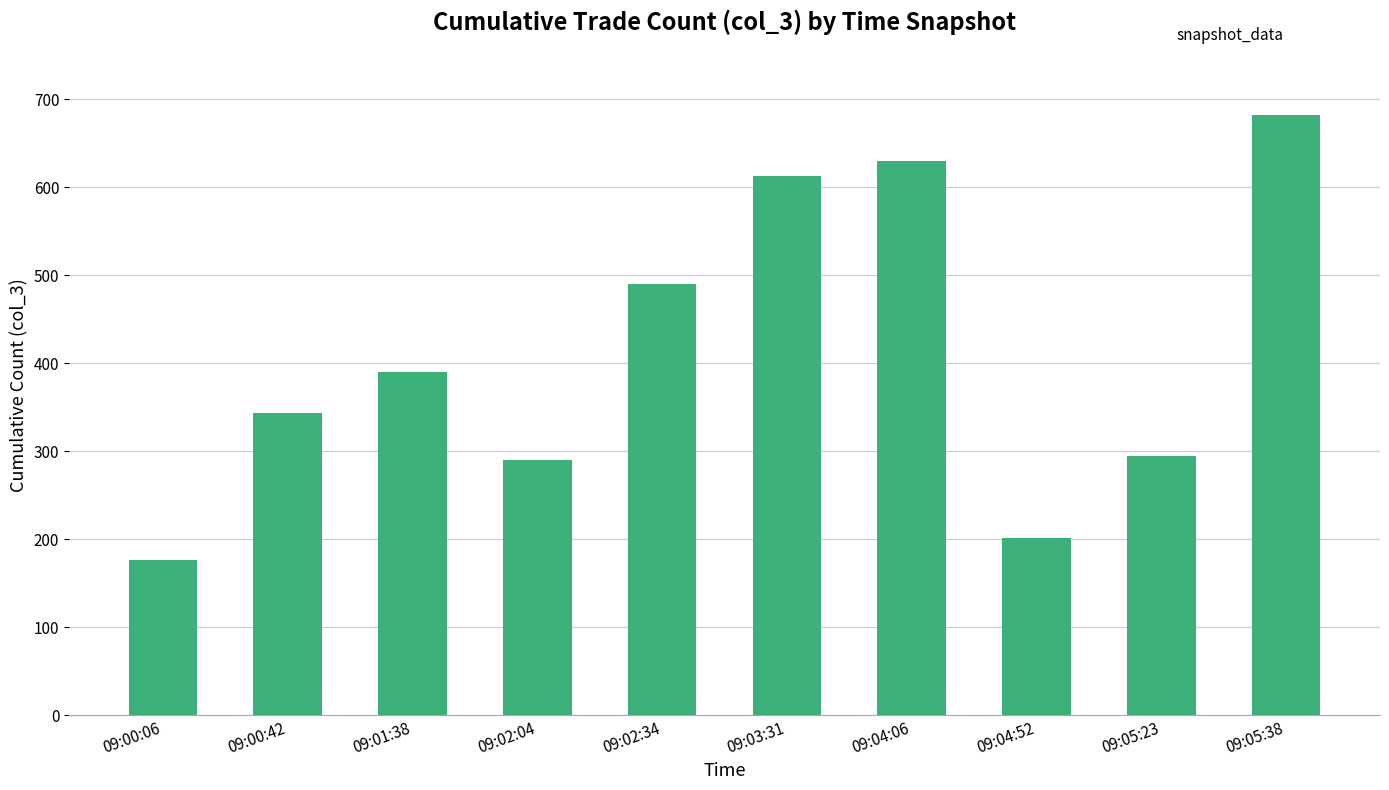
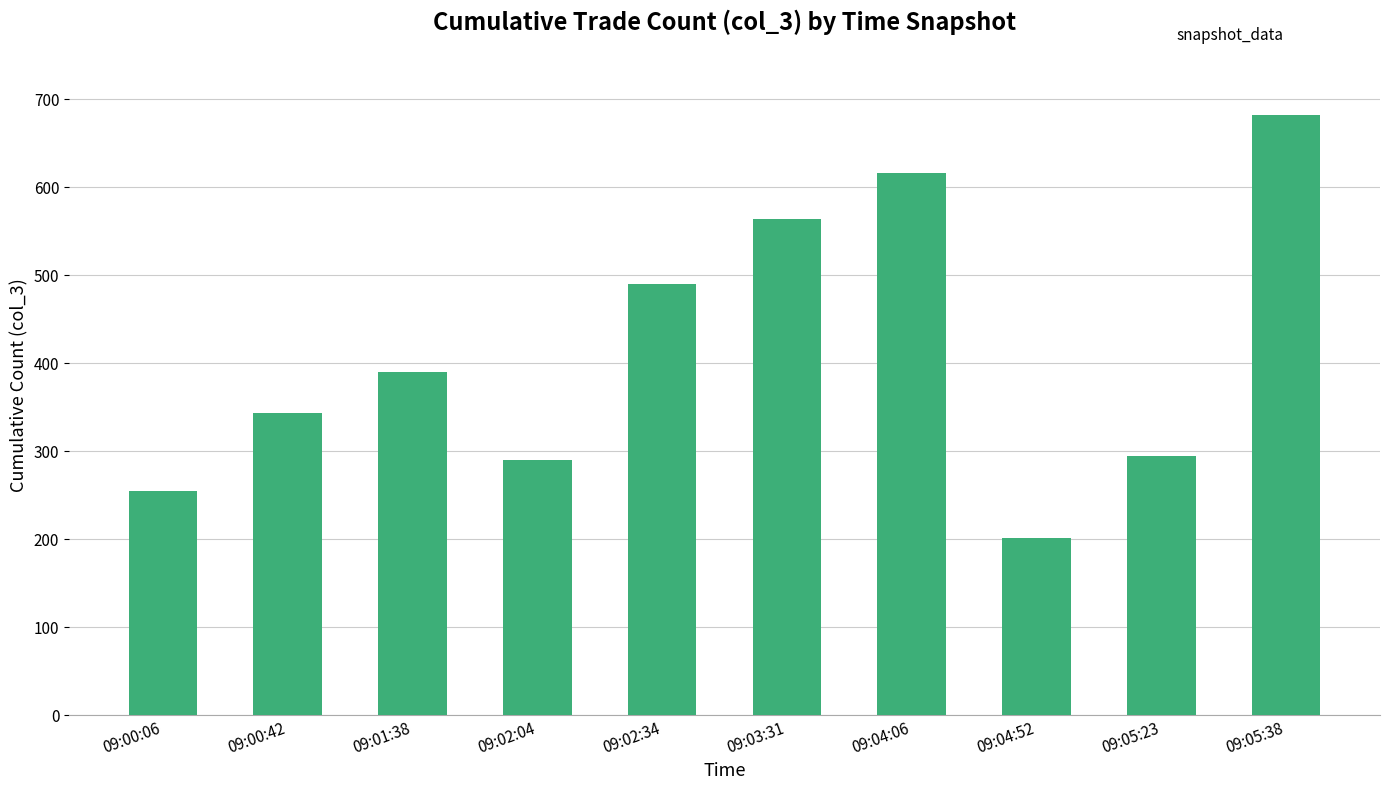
09:00:06: 180 -> 260
09:03:31: 610 -> 560
09:04:06: 630 -> 620
